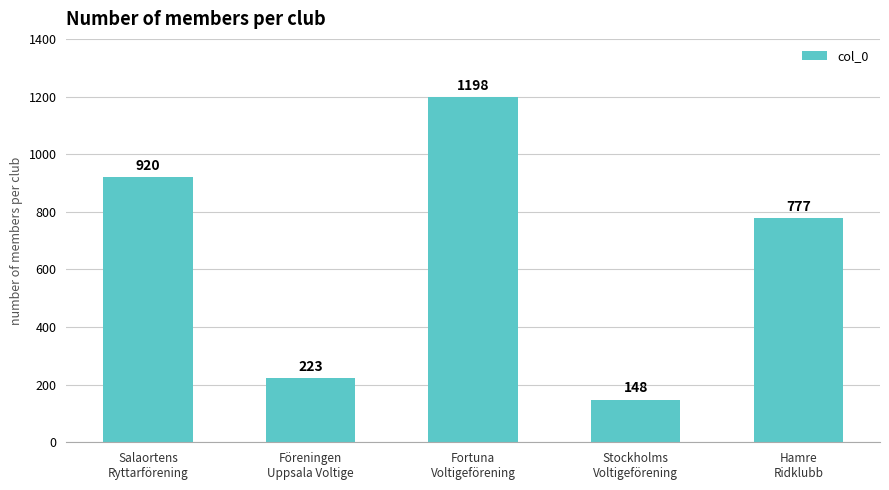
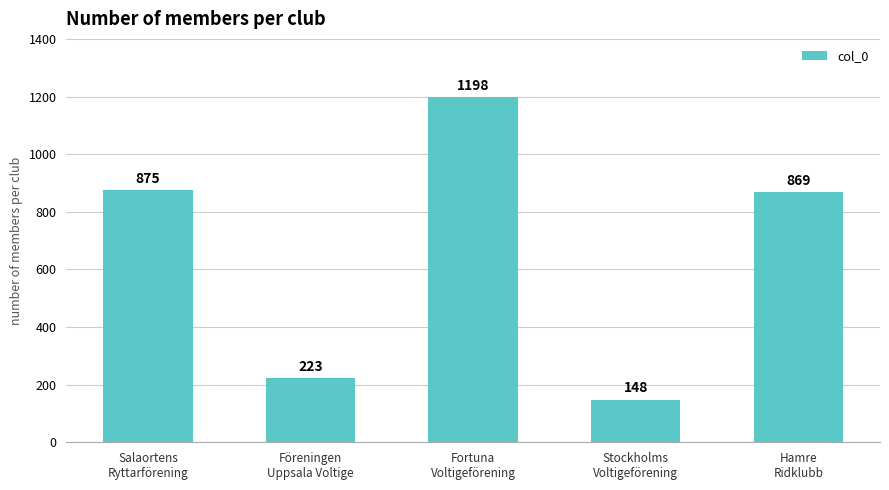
Salaortens Ryttarförening: 920 -> 875
Hamre Ridklubb: 777 -> 869
